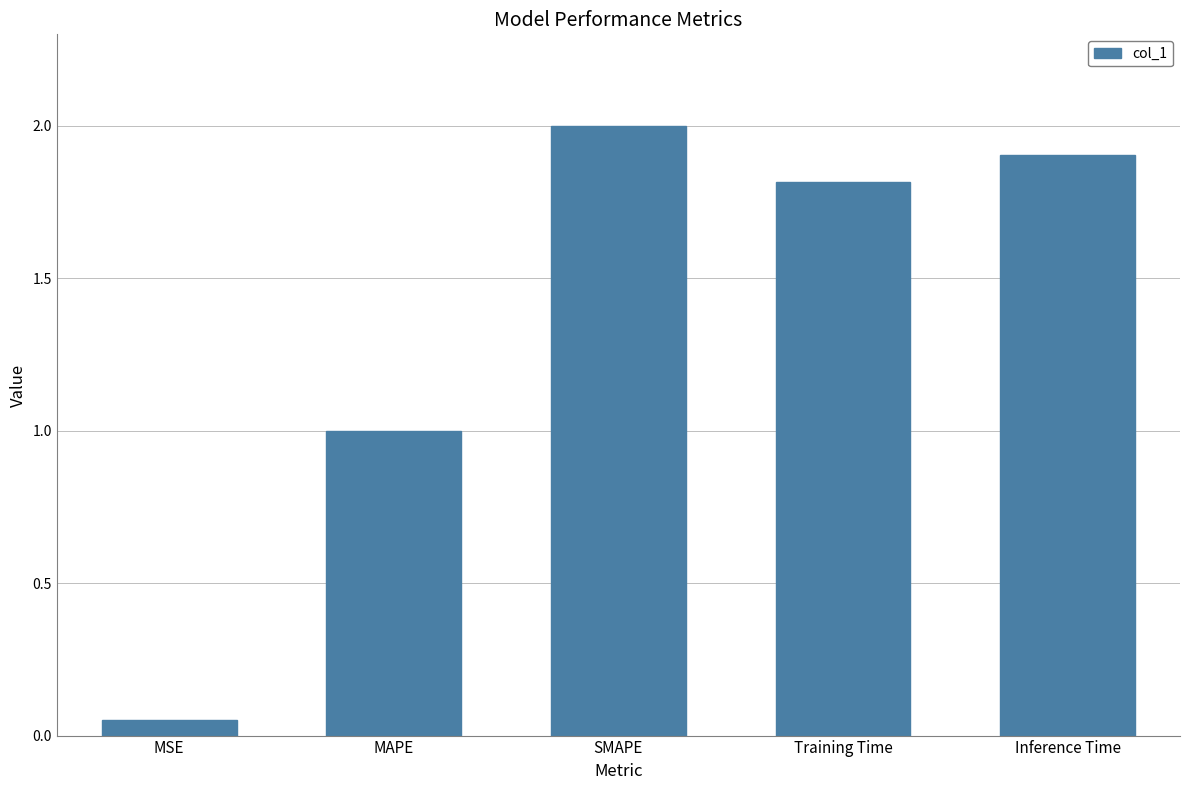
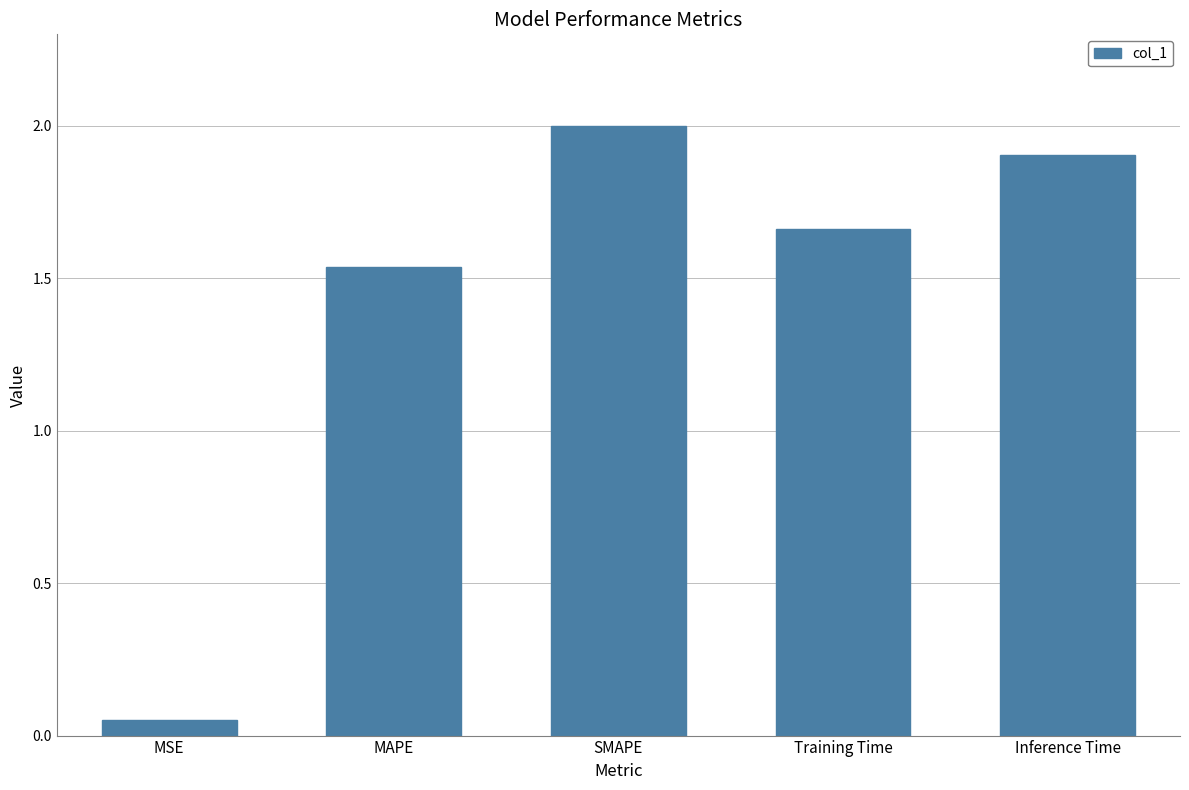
MAPE: 1.00 -> 1.54
Training Time: 1.82 -> 1.66
